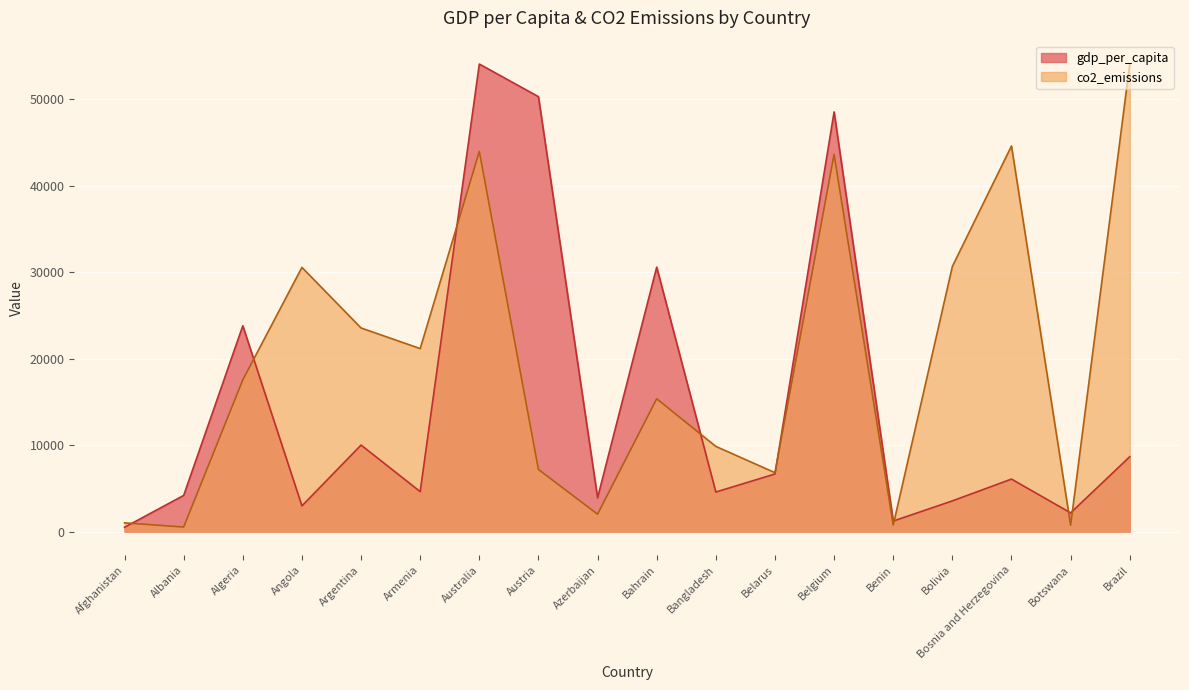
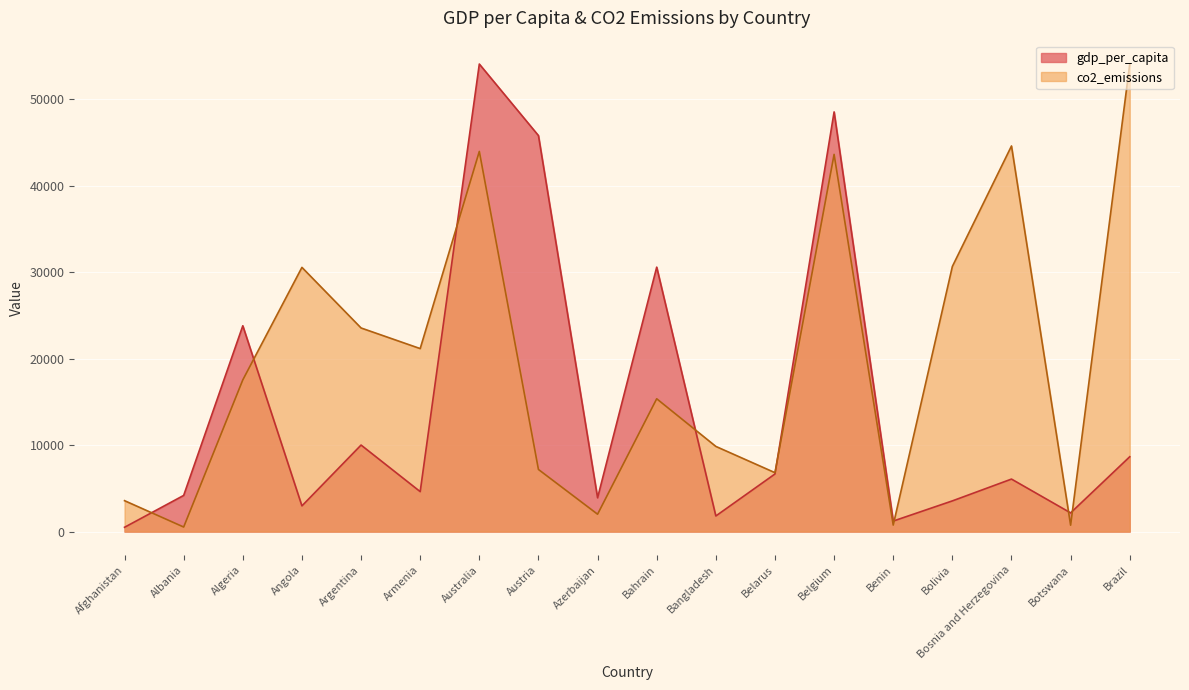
co2_emissions, Afghanistan: 1000 -> 4000
gdp_per_capita, Austria: 50000 -> 46000
gdp_per_capita, Bangladesh: 5000 -> 2000
